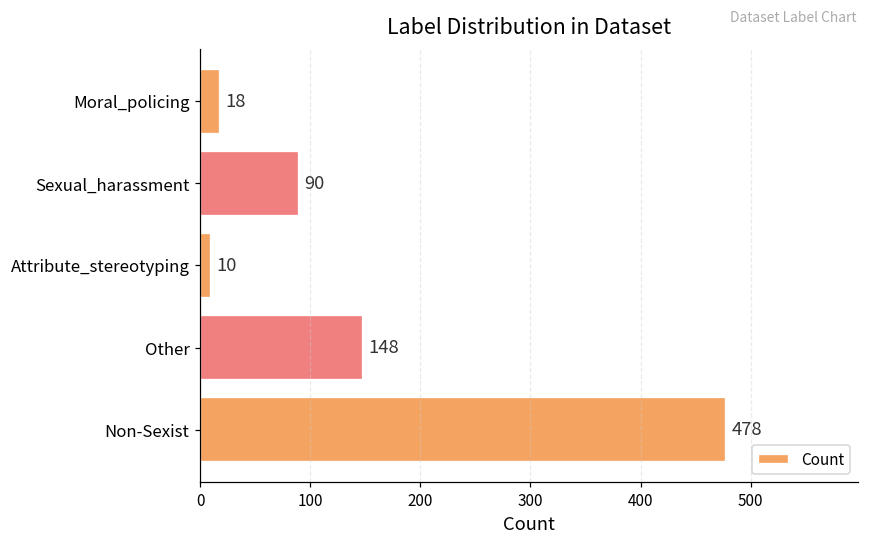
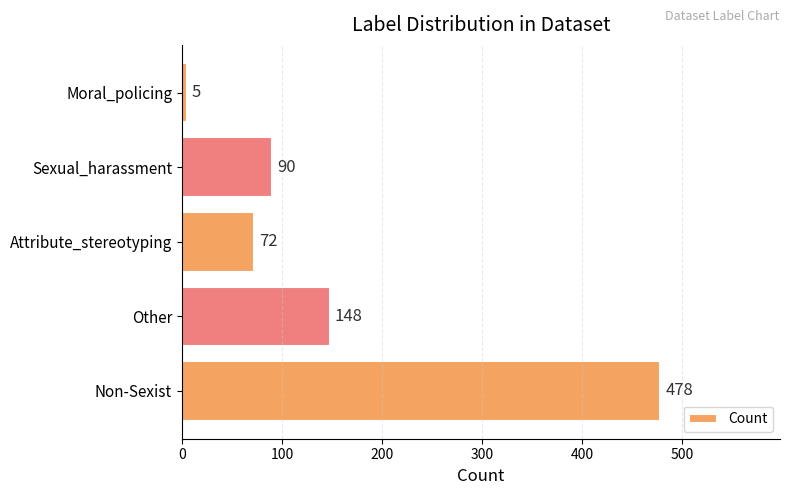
Moral_policing: 18 -> 5
Attribute_stereotyping: 10 -> 72
